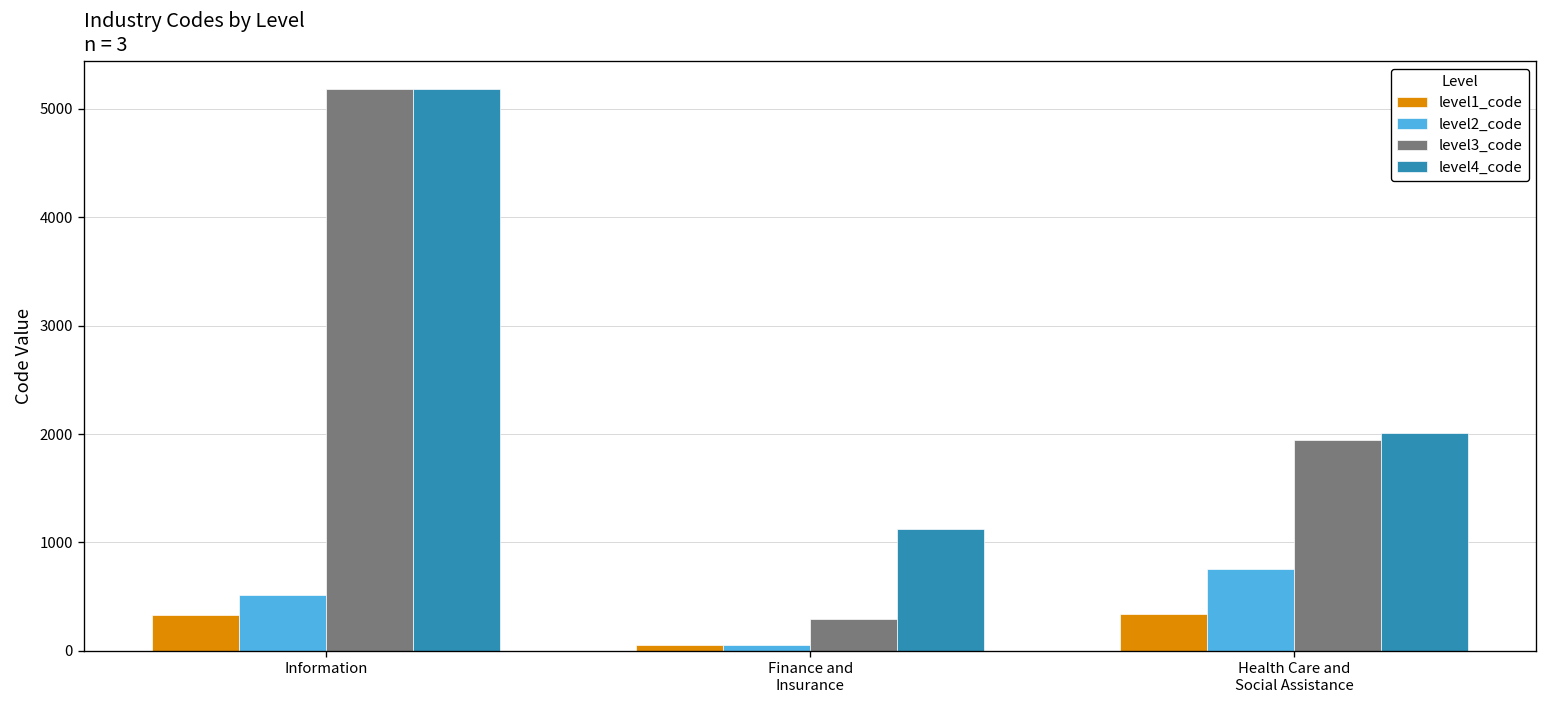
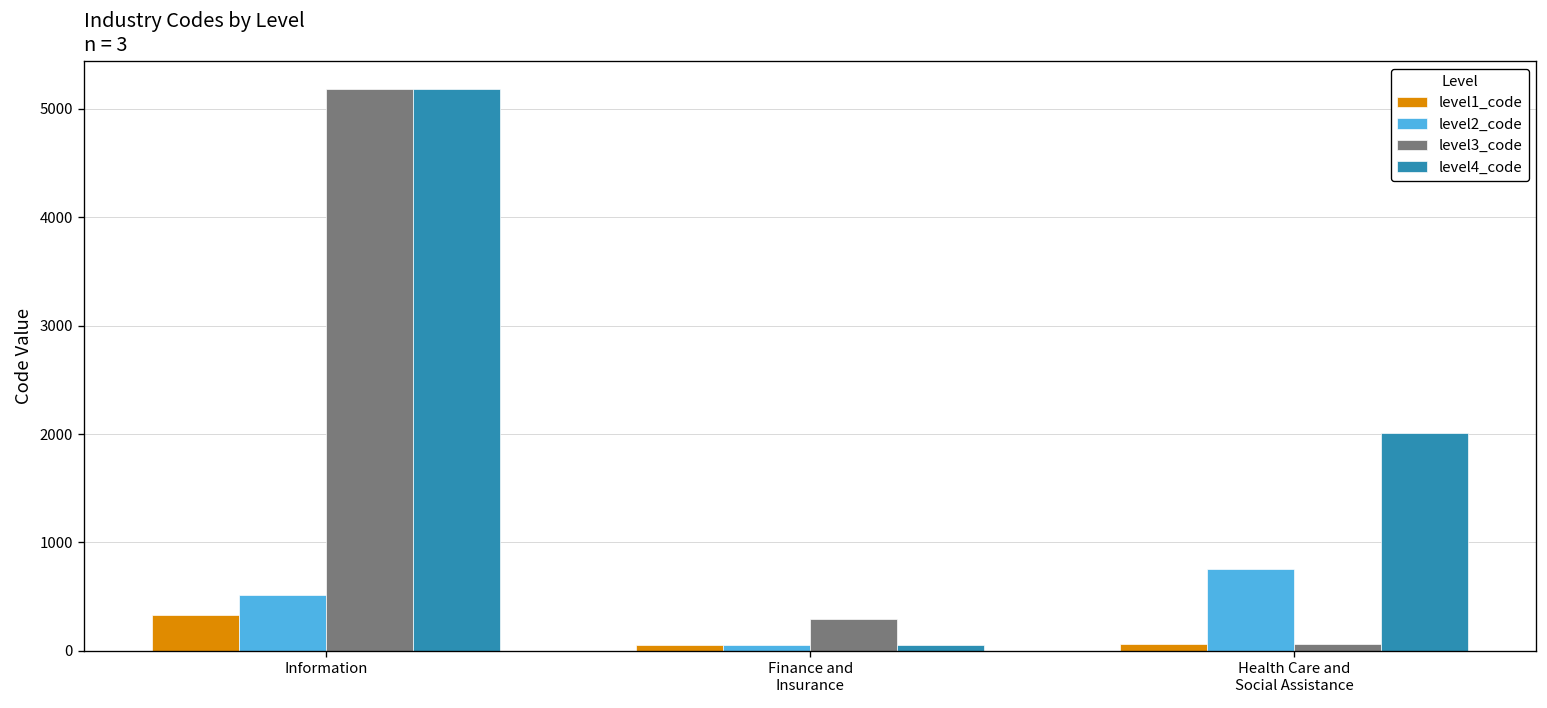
level4_code, Finance and Insurance: 1100 -> 100
level1_code, Health Care and Social Assistance: 300 -> 100
level3_code, Health Care and Social Assistance: 1900 -> 100
